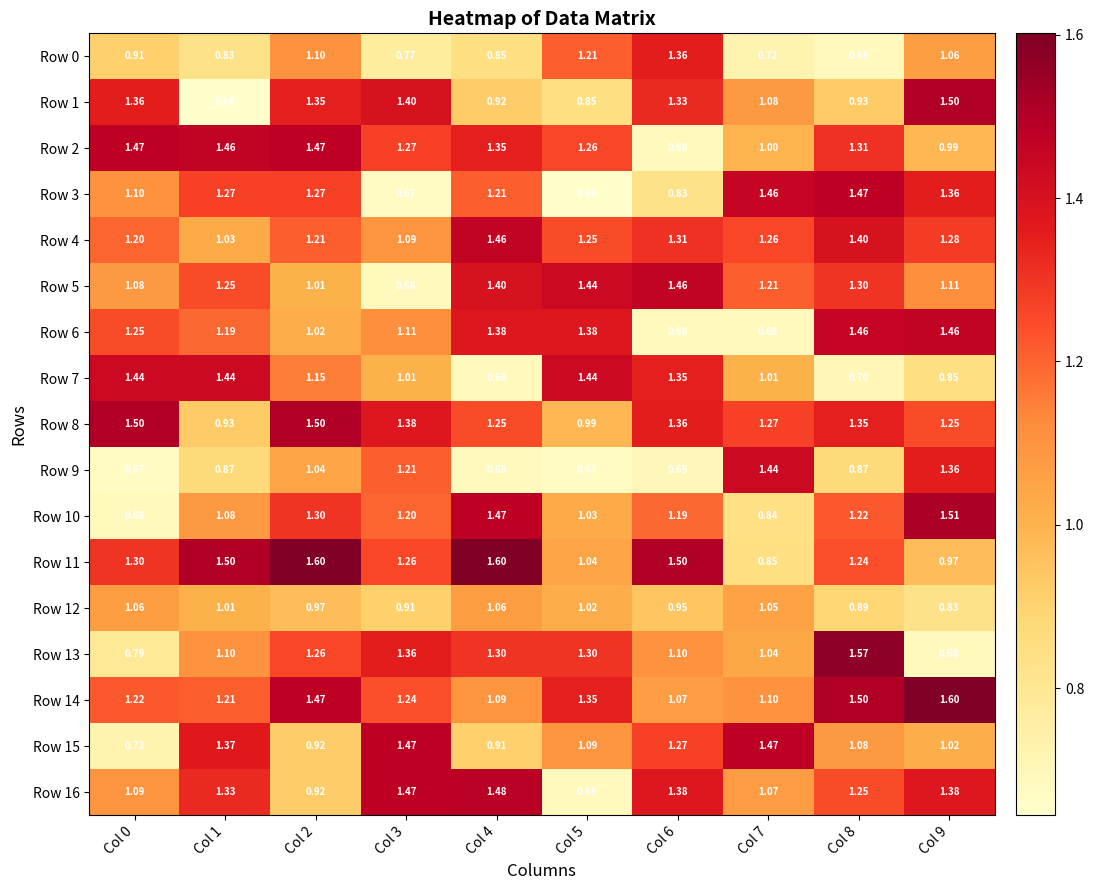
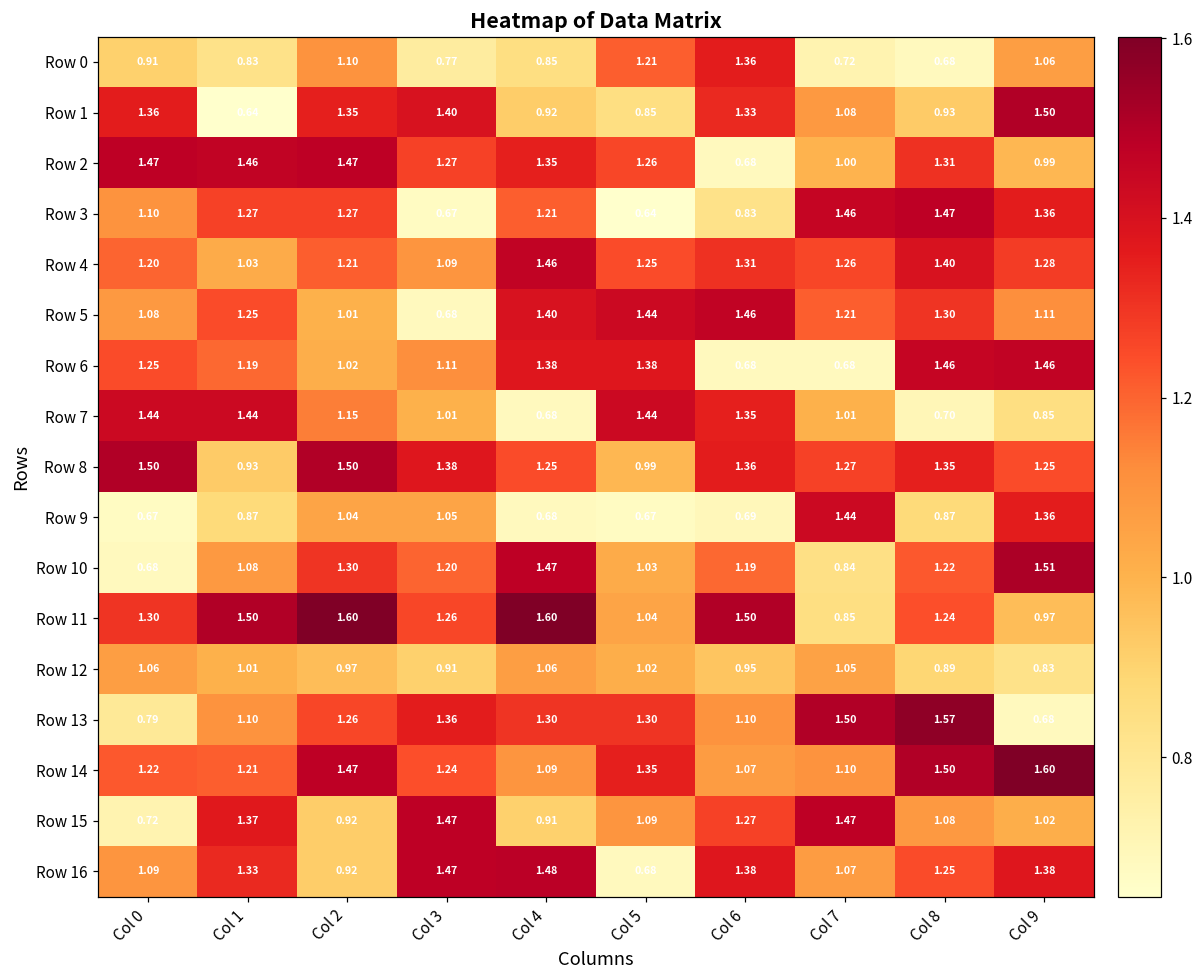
Row 9, Col 3: 1.21 -> 1.05
Row 13, Col 7: 1.04 -> 1.50
